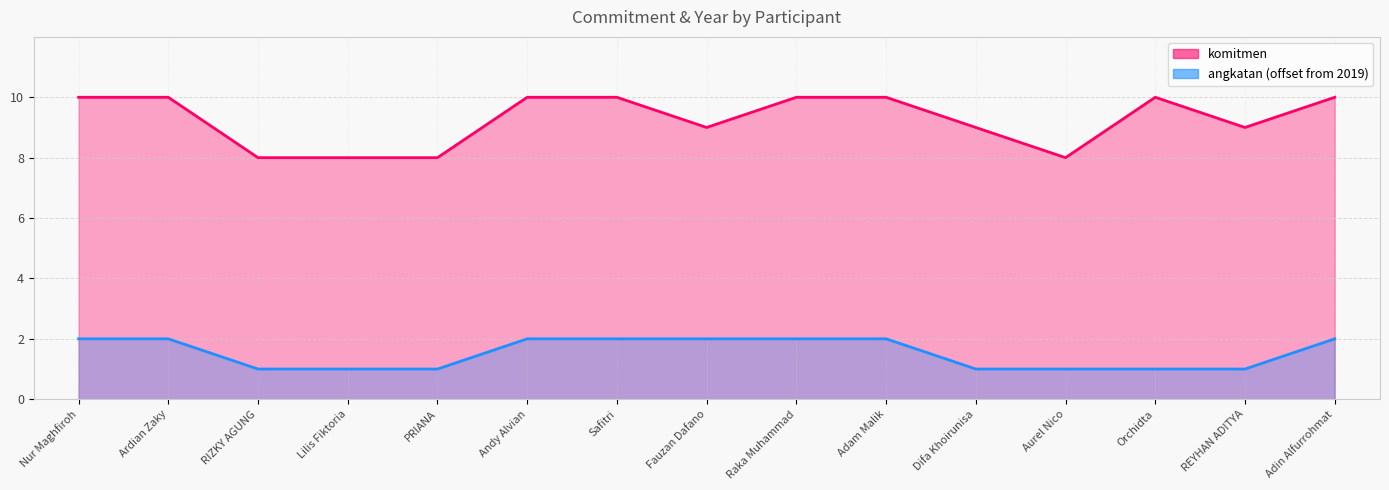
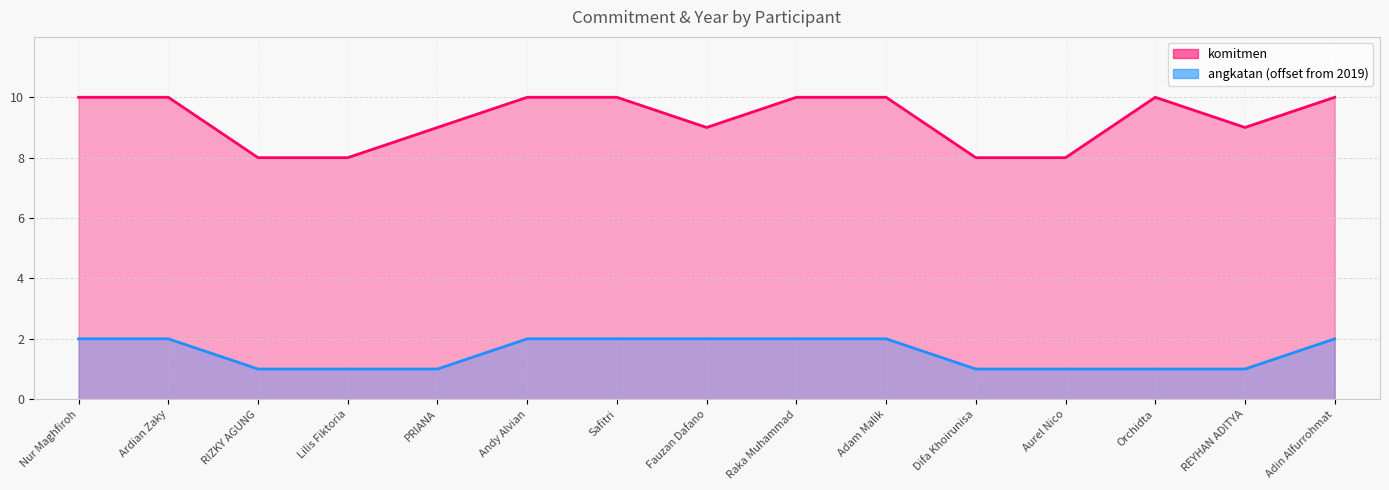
komitmen, PRIANA: 8 -> 9
komitmen, Difa Khoirunisa: 9 -> 8
